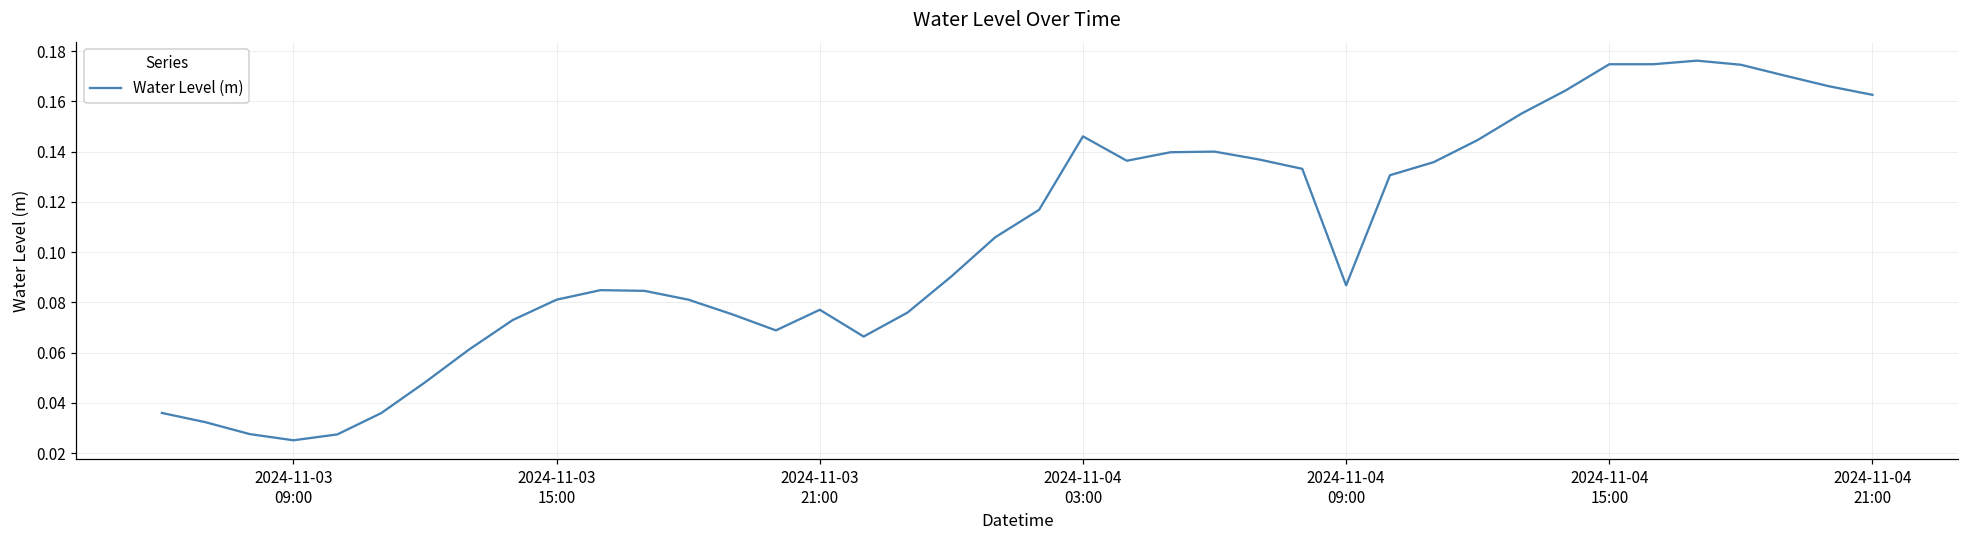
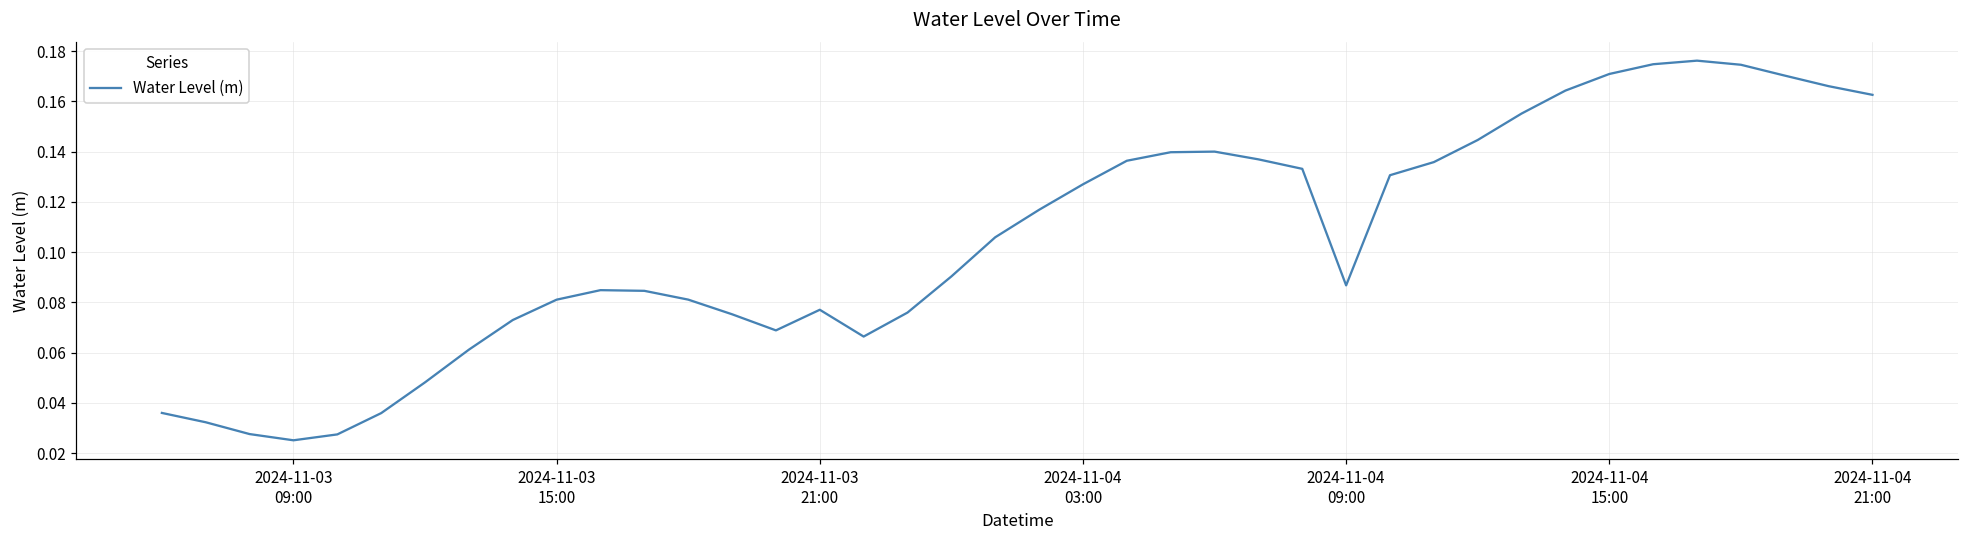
2024-11-04 03:00: 0.146 -> 0.127
2024-11-04 15:00: 0.175 -> 0.171
